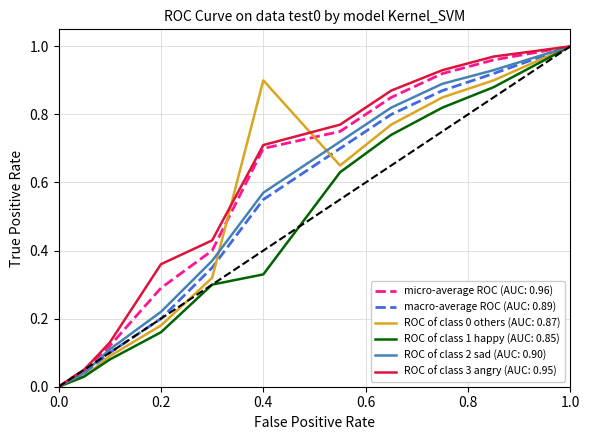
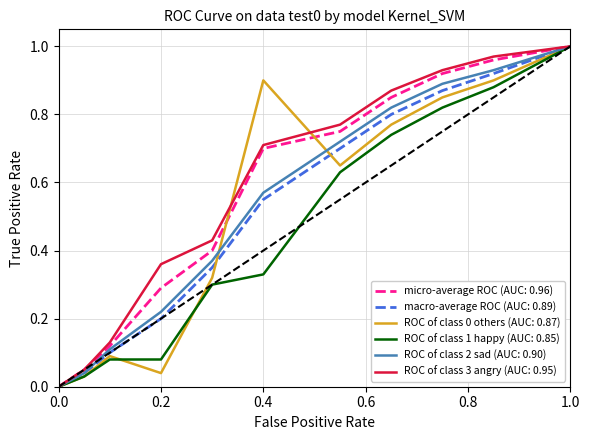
ROC of class 0 others (AUC: 0.87), 0.2: 0.18 -> 0.04
ROC of class 1 happy (AUC: 0.85), 0.2: 0.16 -> 0.08
